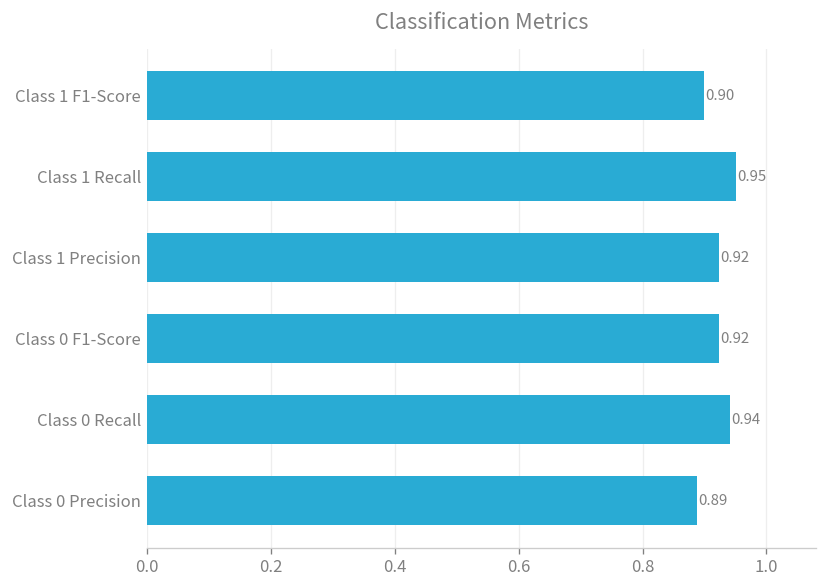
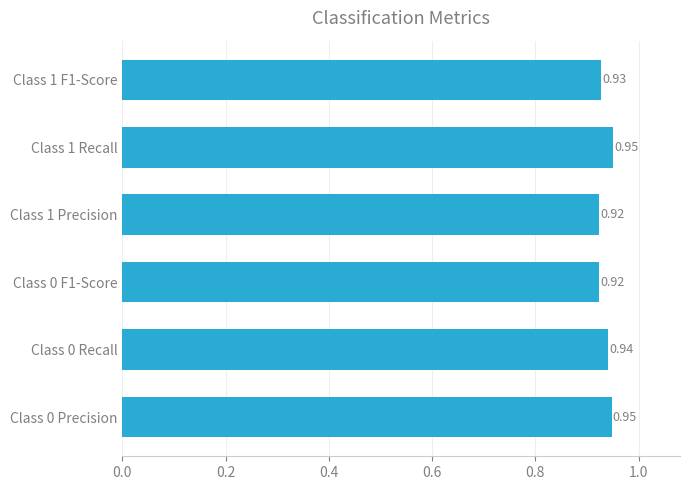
Class 1 F1-Score: 0.90 -> 0.93
Class 0 Precision: 0.89 -> 0.95
